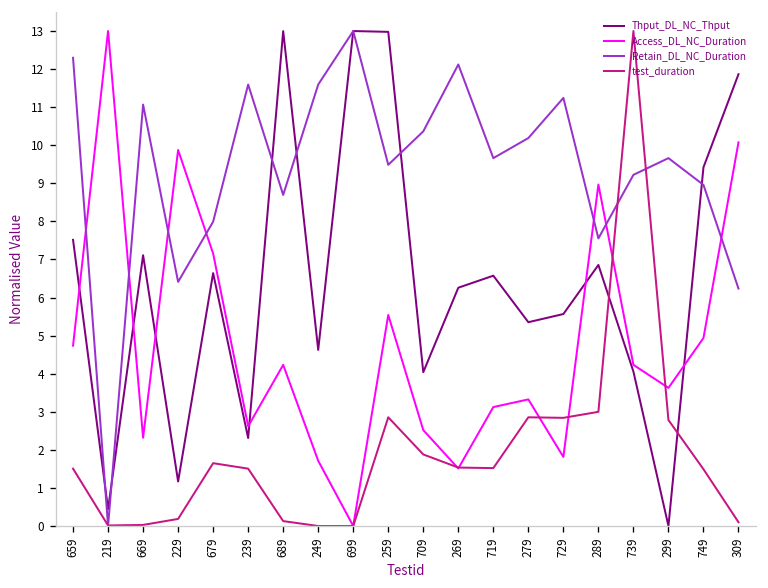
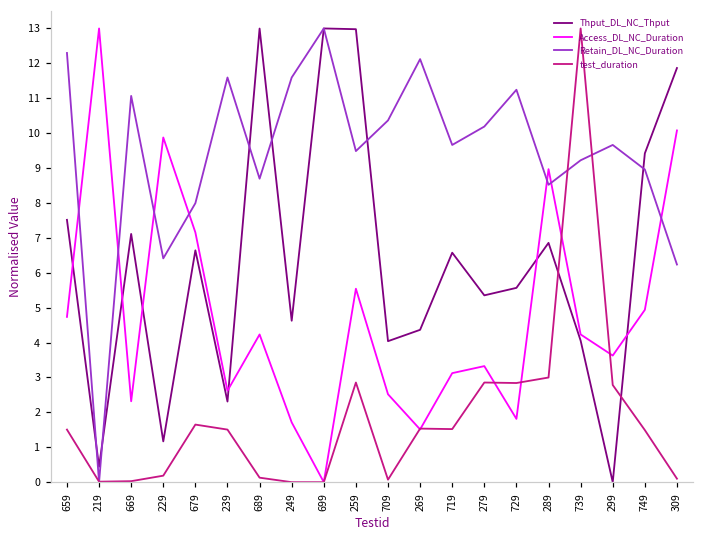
test_duration, 709: 1.9 -> 0.1
Thput_DL_NC_Thput, 269: 6.3 -> 4.4
Retain_DL_NC_Duration, 289: 7.6 -> 8.5
